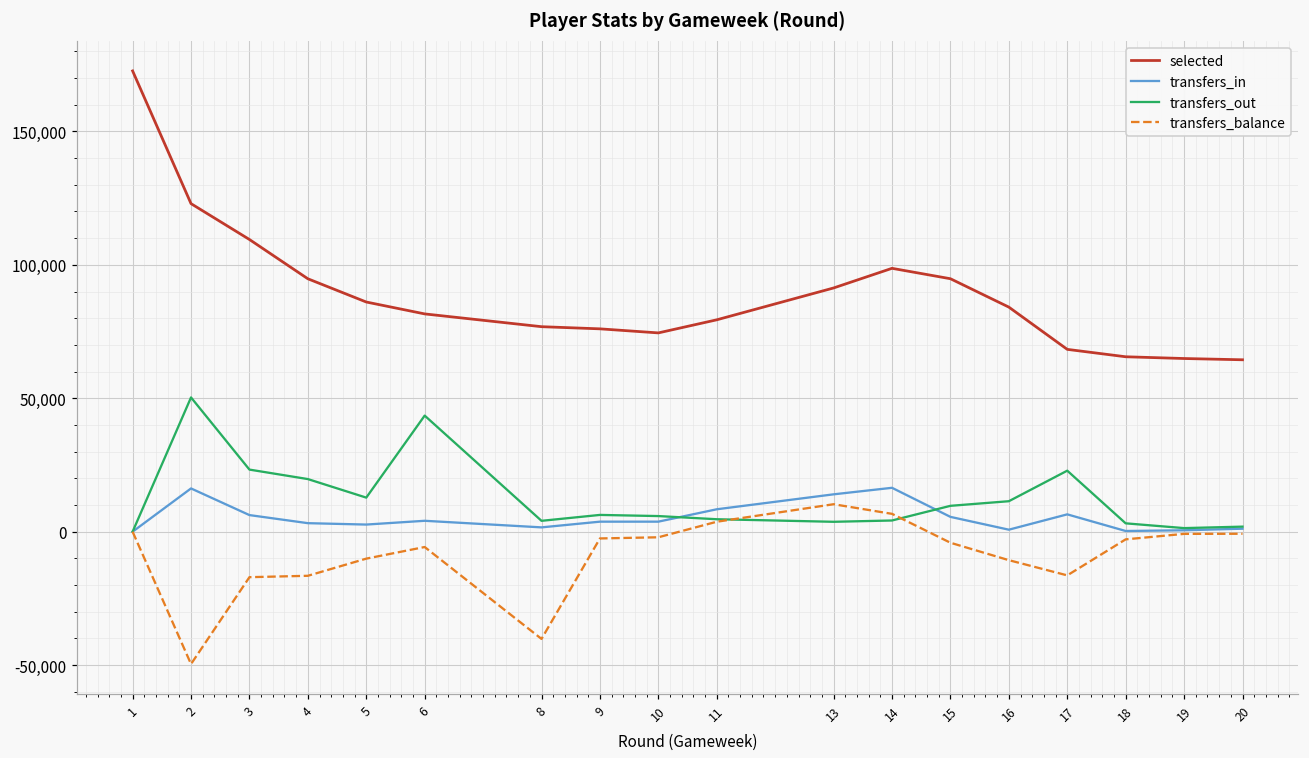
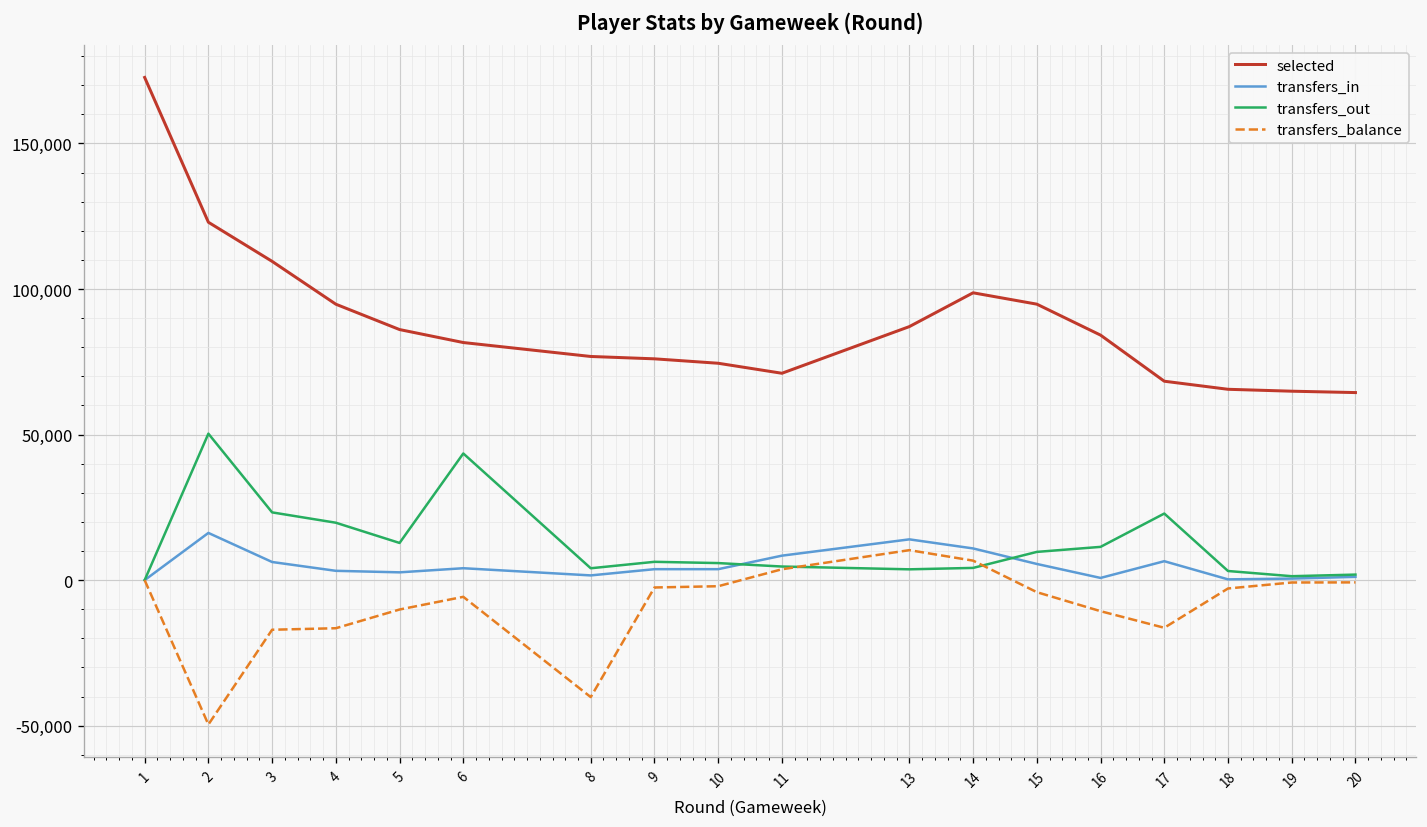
selected, 11: 79,000 -> 71,000
selected, 13: 91,000 -> 87,000
transfers_in, 14: 16,000 -> 11,000
